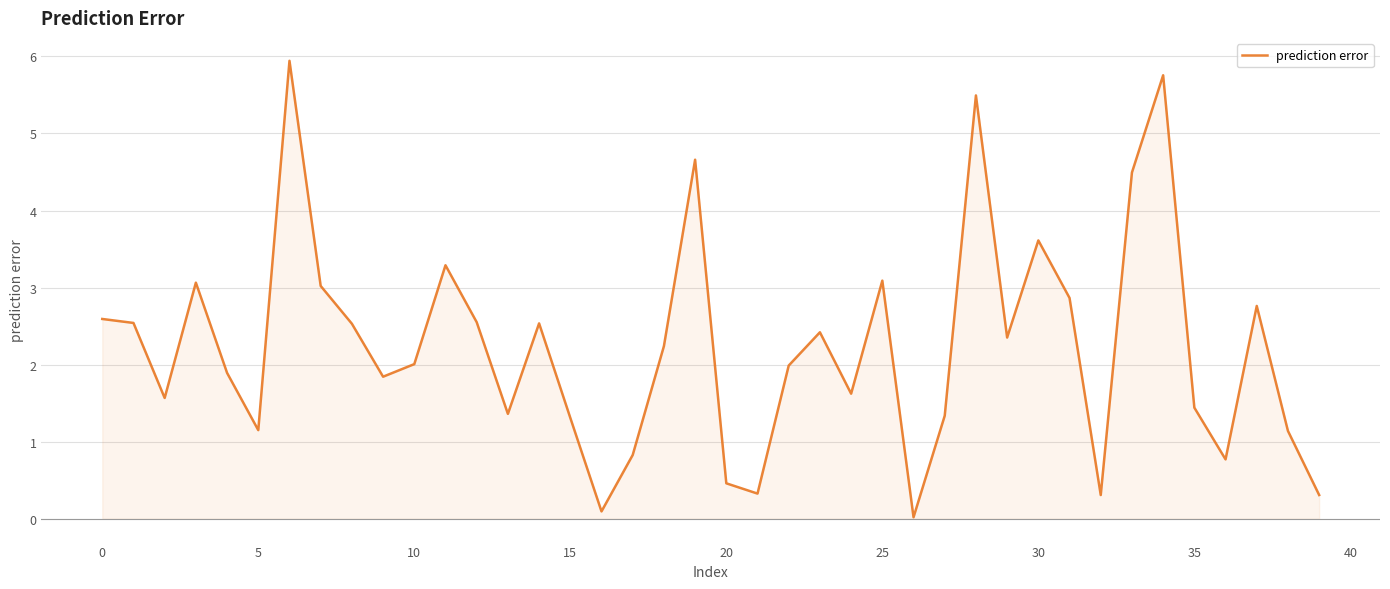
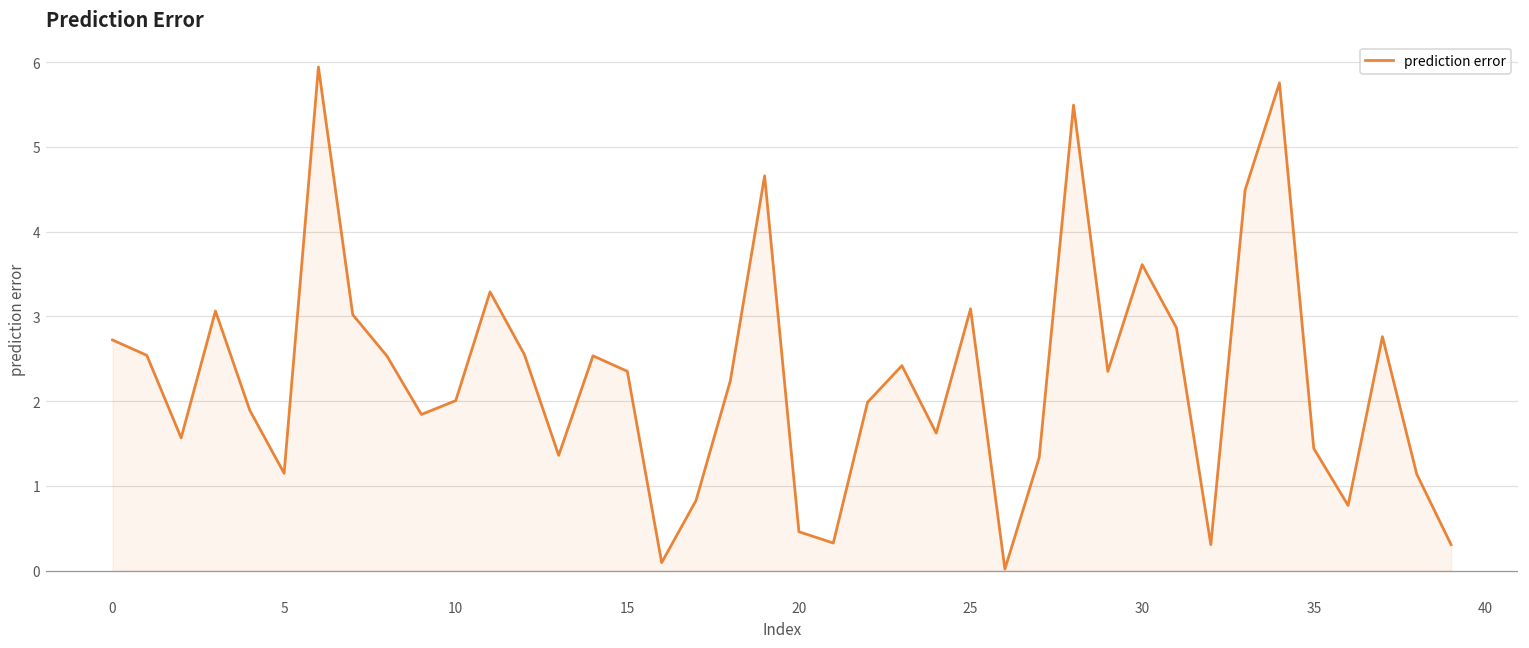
0: 2.6 -> 2.7
15: 1.3 -> 2.4
